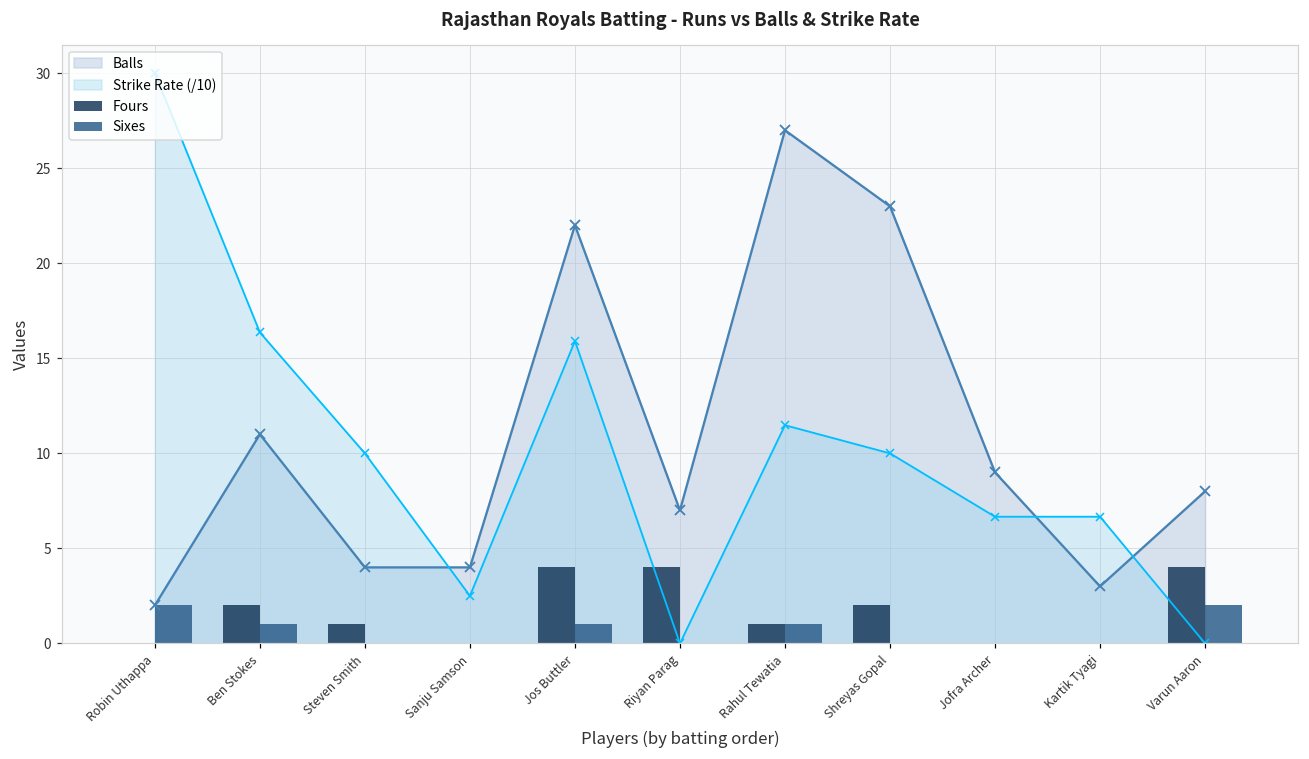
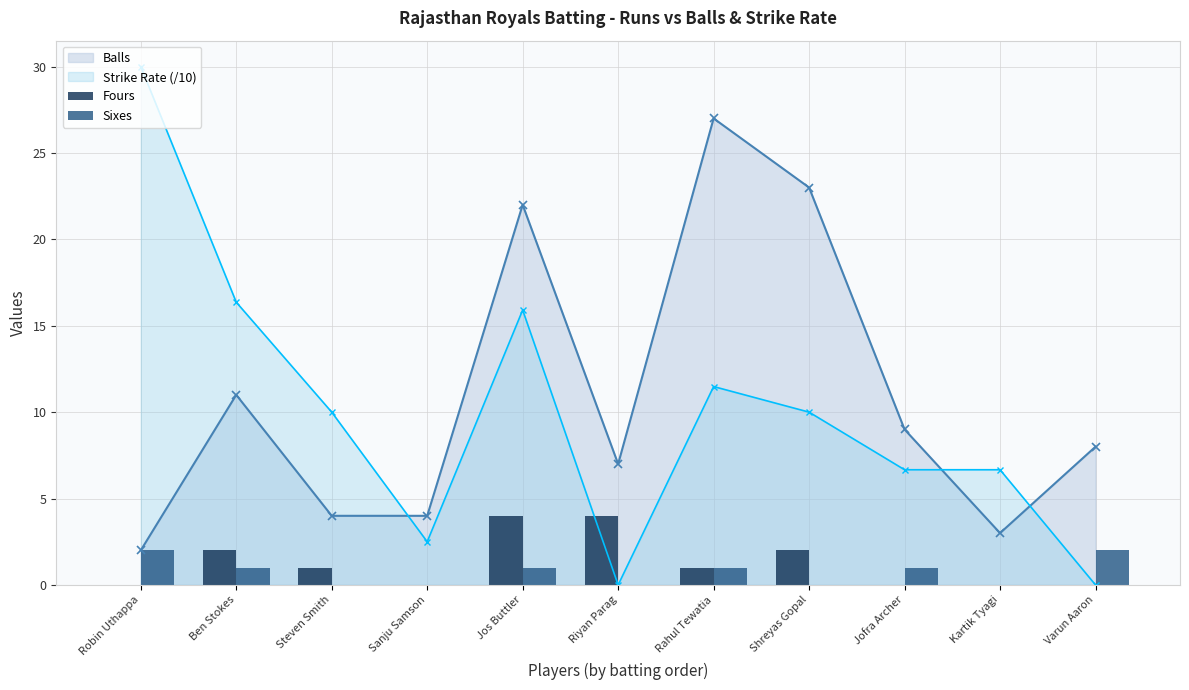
Sixes, Jofra Archer: 0 -> 1
Fours, Varun Aaron: 4 -> 0
